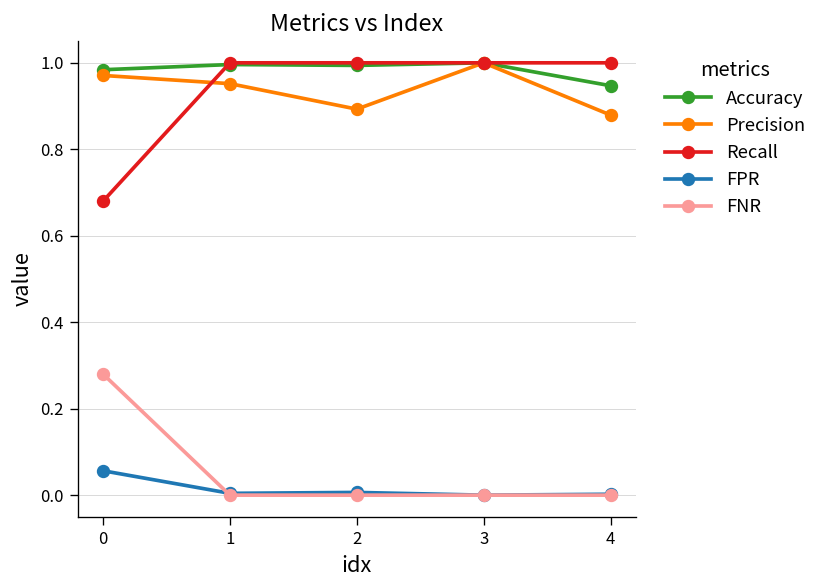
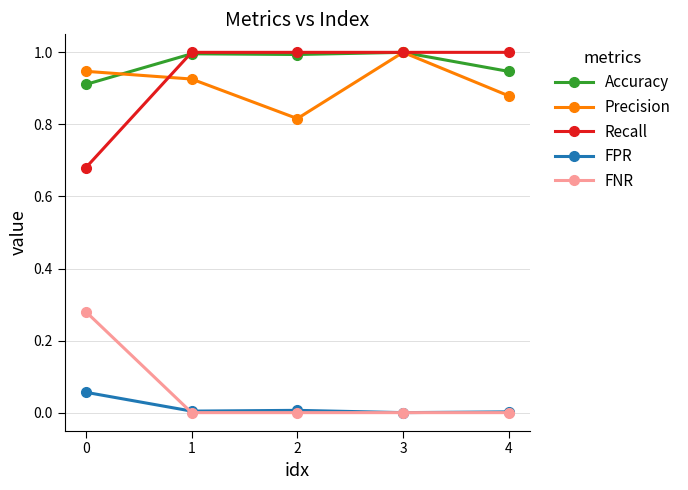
Accuracy, 0: 0.98 -> 0.91
Precision, 0: 0.97 -> 0.95
Precision, 1: 0.95 -> 0.93
Precision, 2: 0.89 -> 0.82
